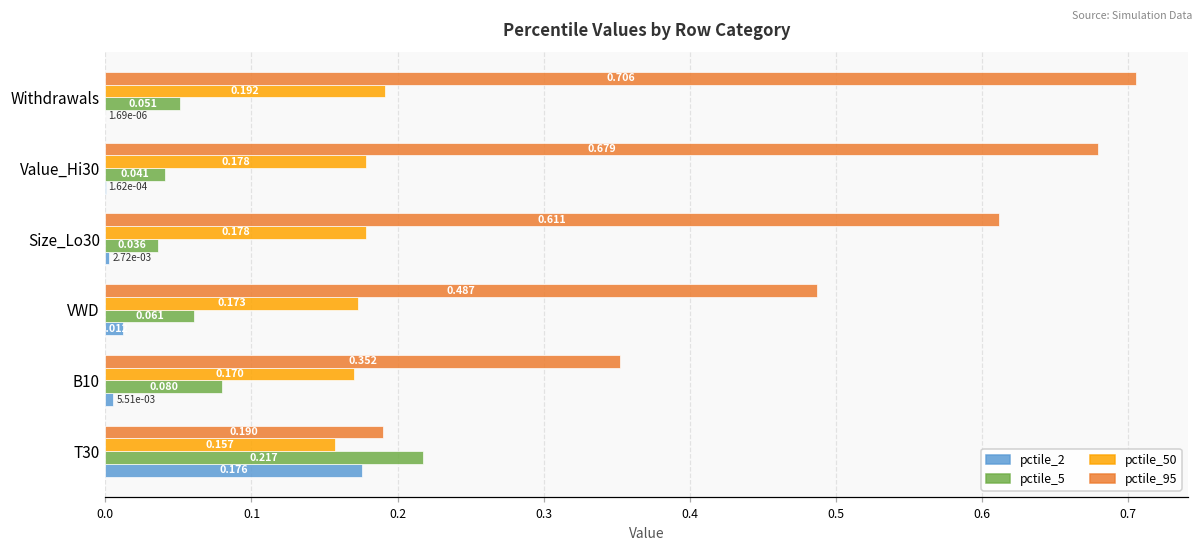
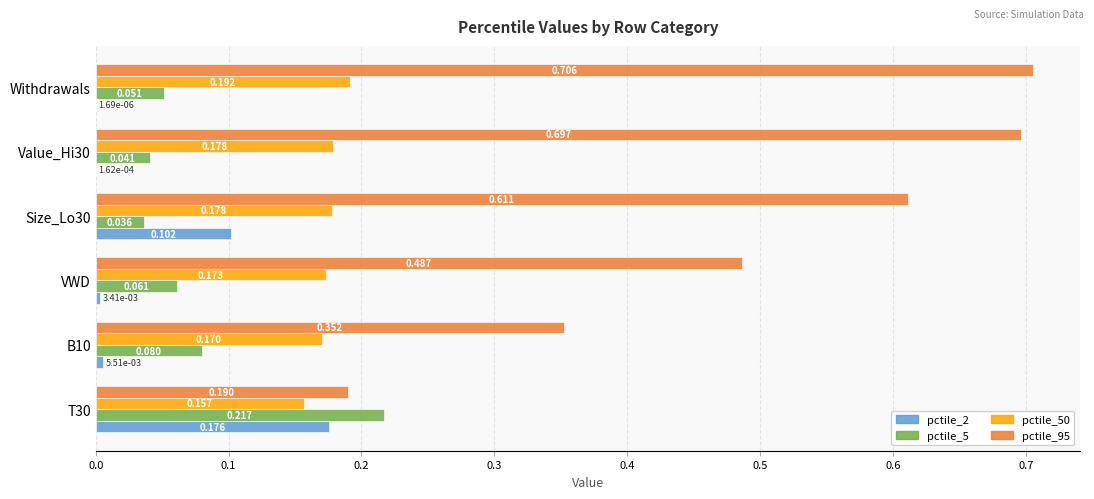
pctile_95, Value_Hi30: 0.679 -> 0.697
pctile_2, Size_Lo30: 2.72e-03 -> 0.102
pctile_2, VWD: 0.012 -> 0.003
